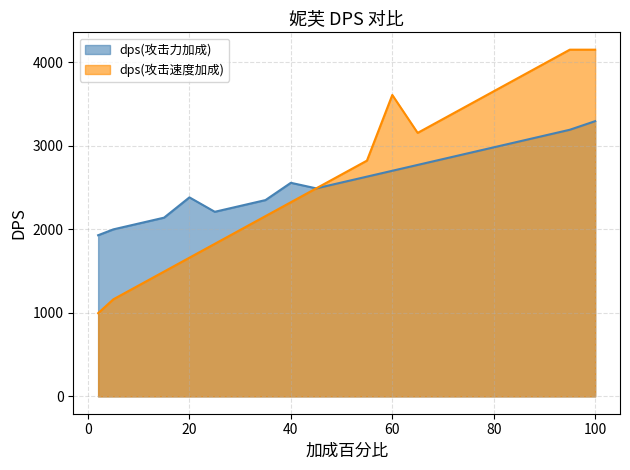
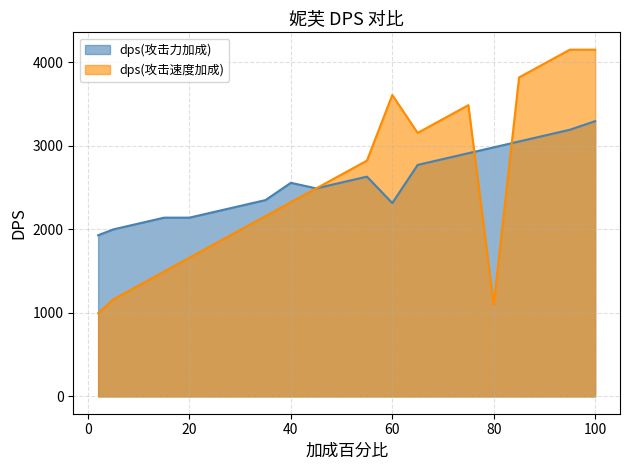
dps(攻击力加成), 20: 2400 -> 2100
dps(攻击力加成), 60: 2700 -> 2300
dps(攻击速度加成), 80: 3700 -> 1100
